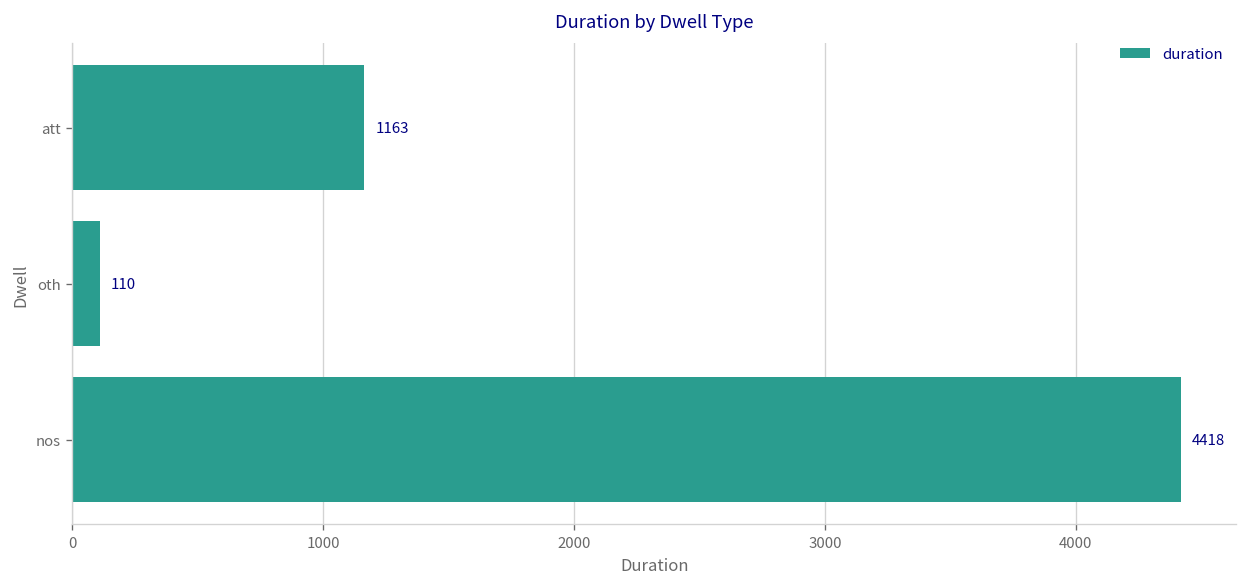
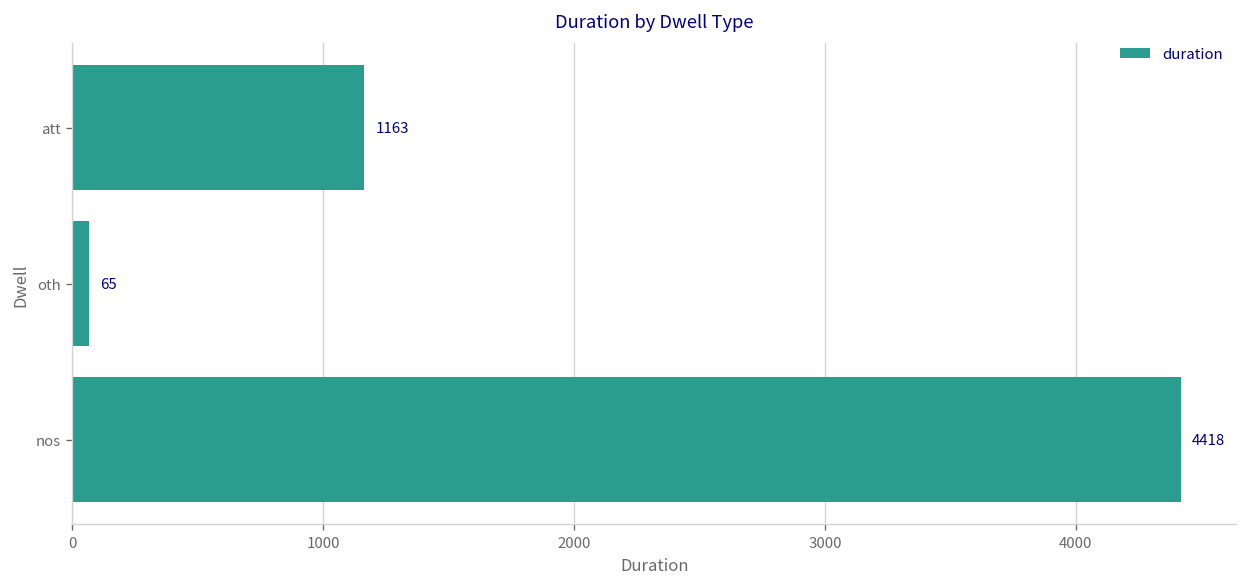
oth: 110 -> 65
